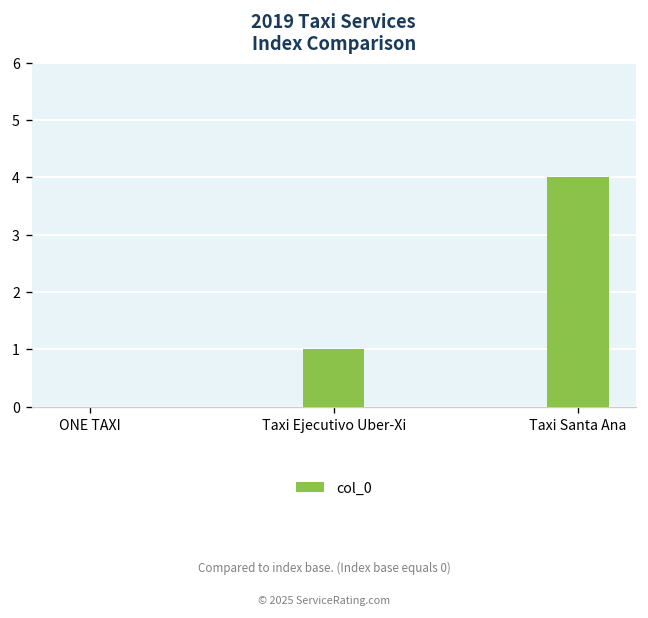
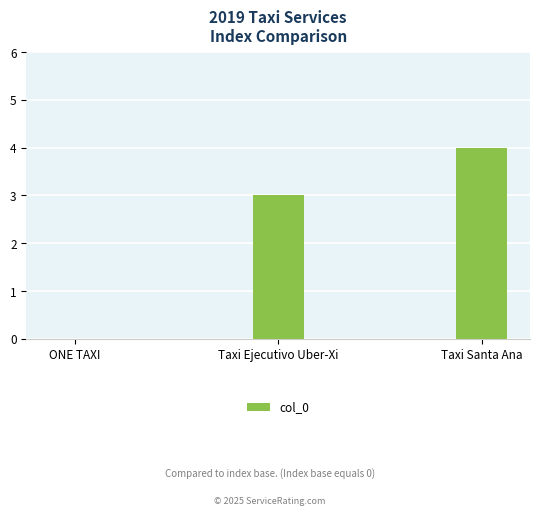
Taxi Ejecutivo Uber-Xi: 1 -> 3
